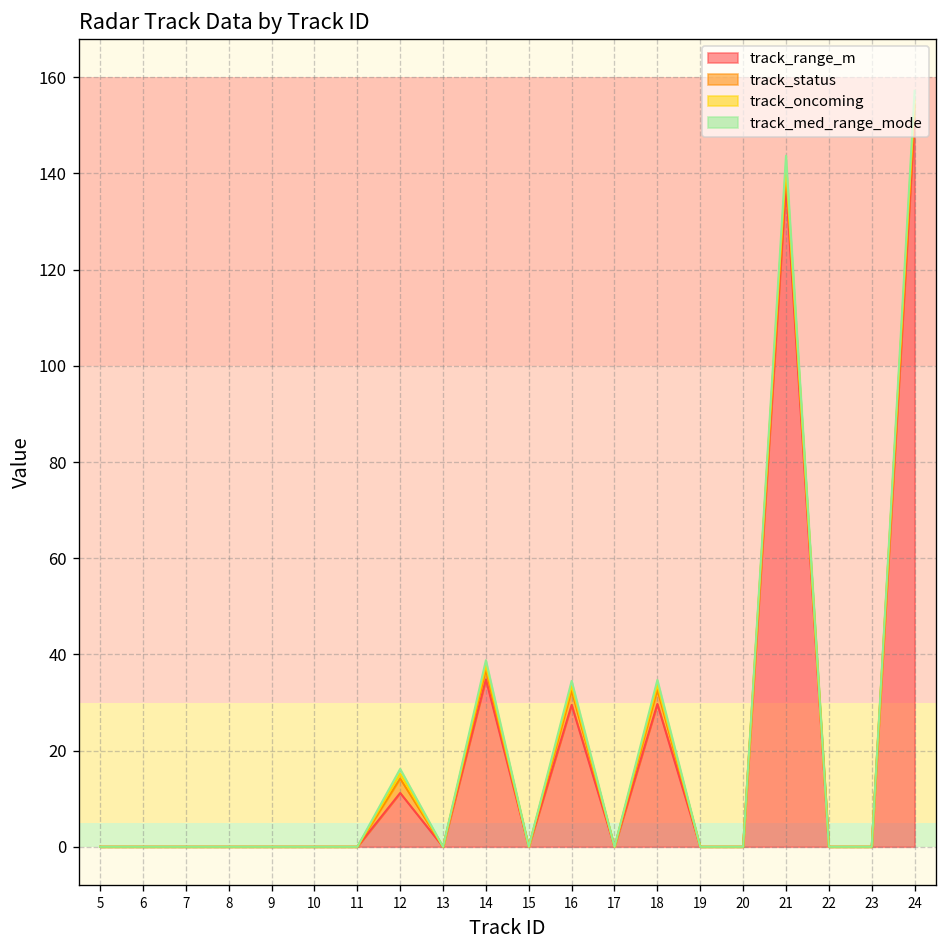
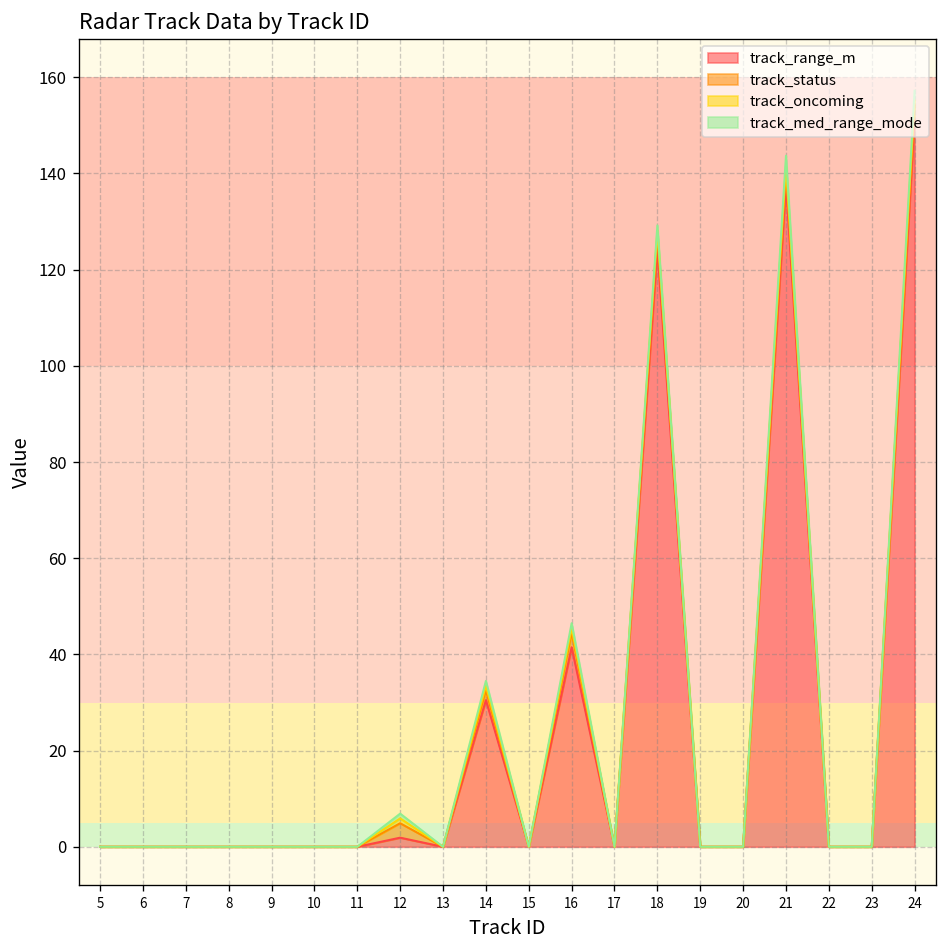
track_range_m, 12: 11 -> 2
track_range_m, 14: 35 -> 31
track_range_m, 16: 30 -> 42
track_range_m, 18: 30 -> 124
